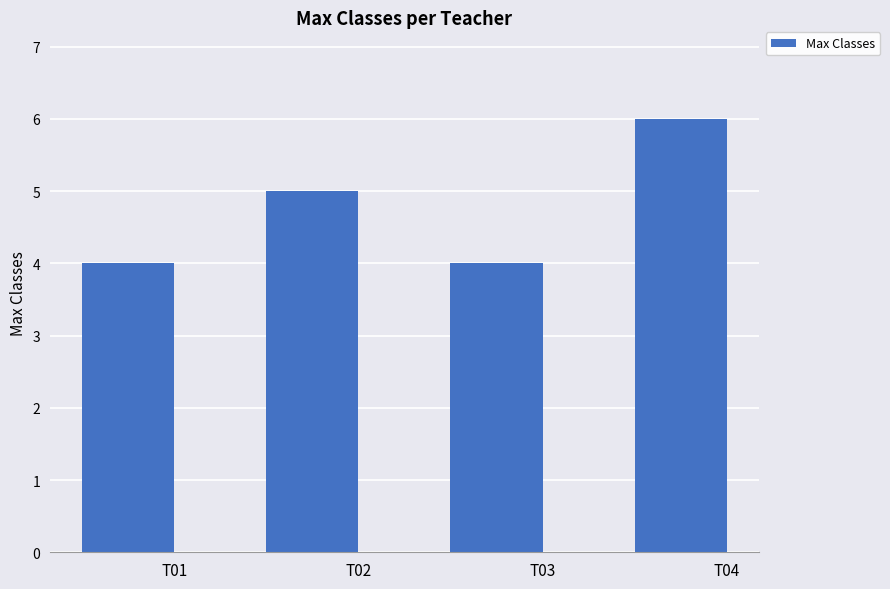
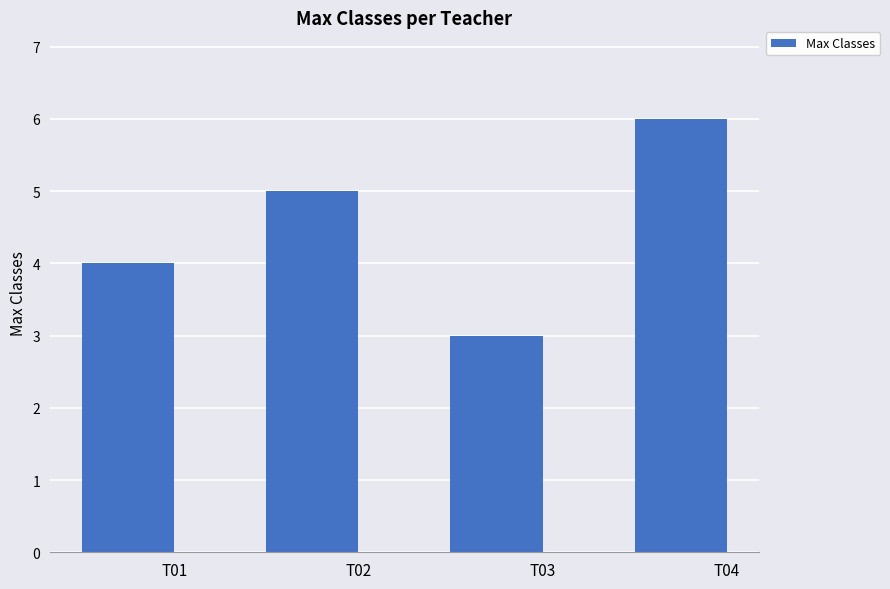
T03: 4 -> 3
